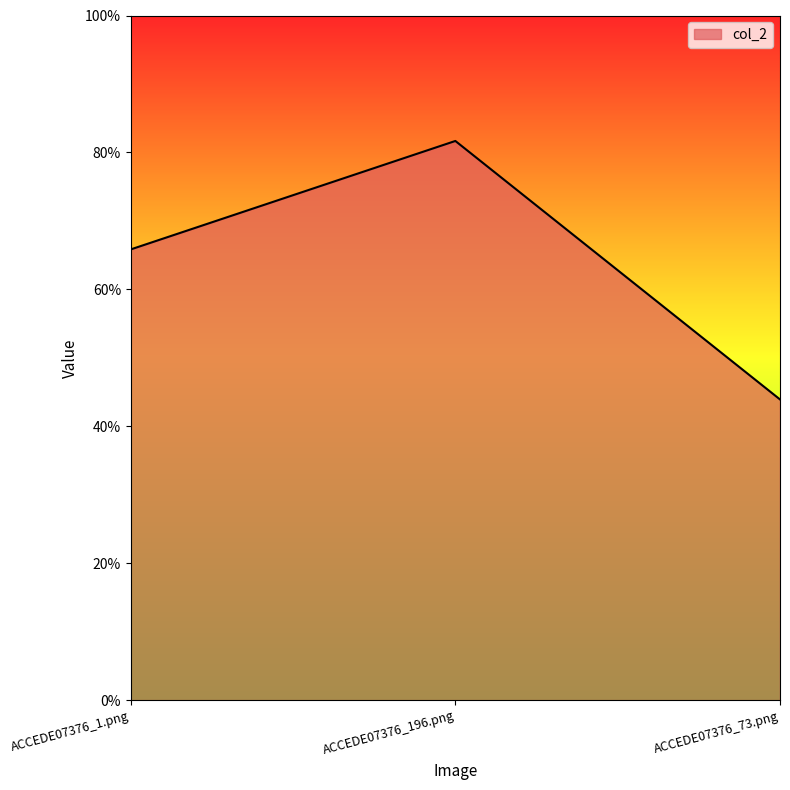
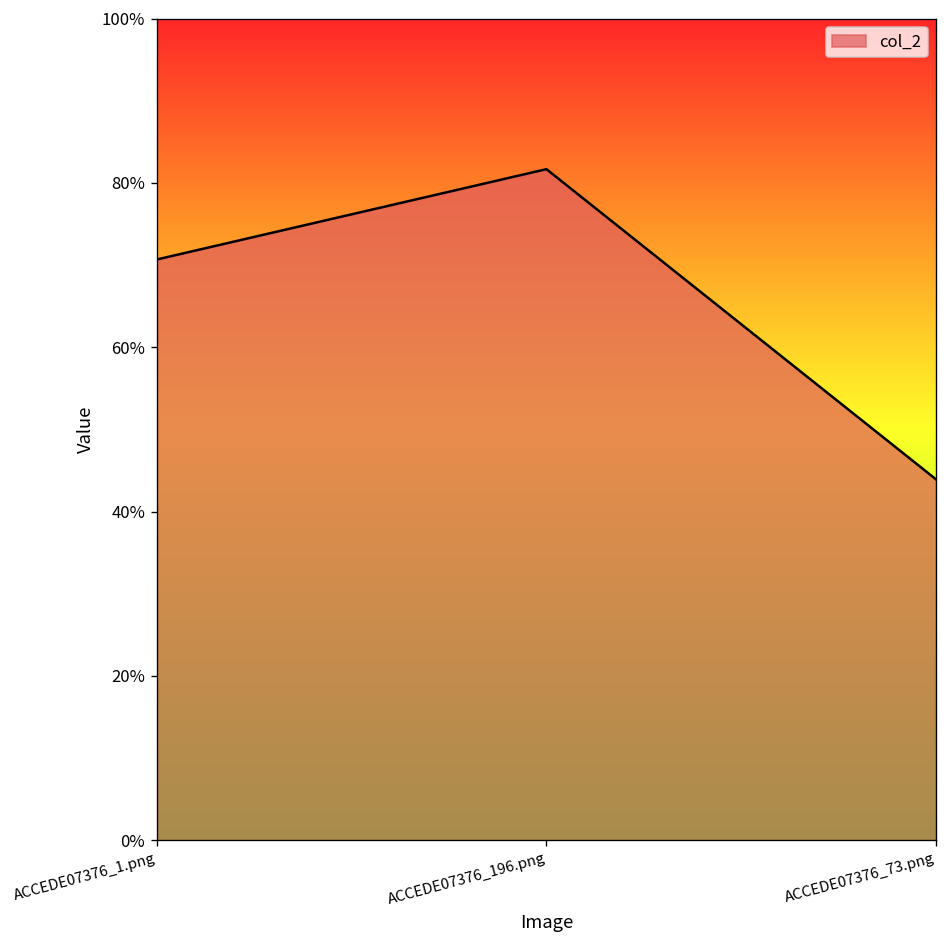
ACCEDE07376_1.png: 66% -> 71%
